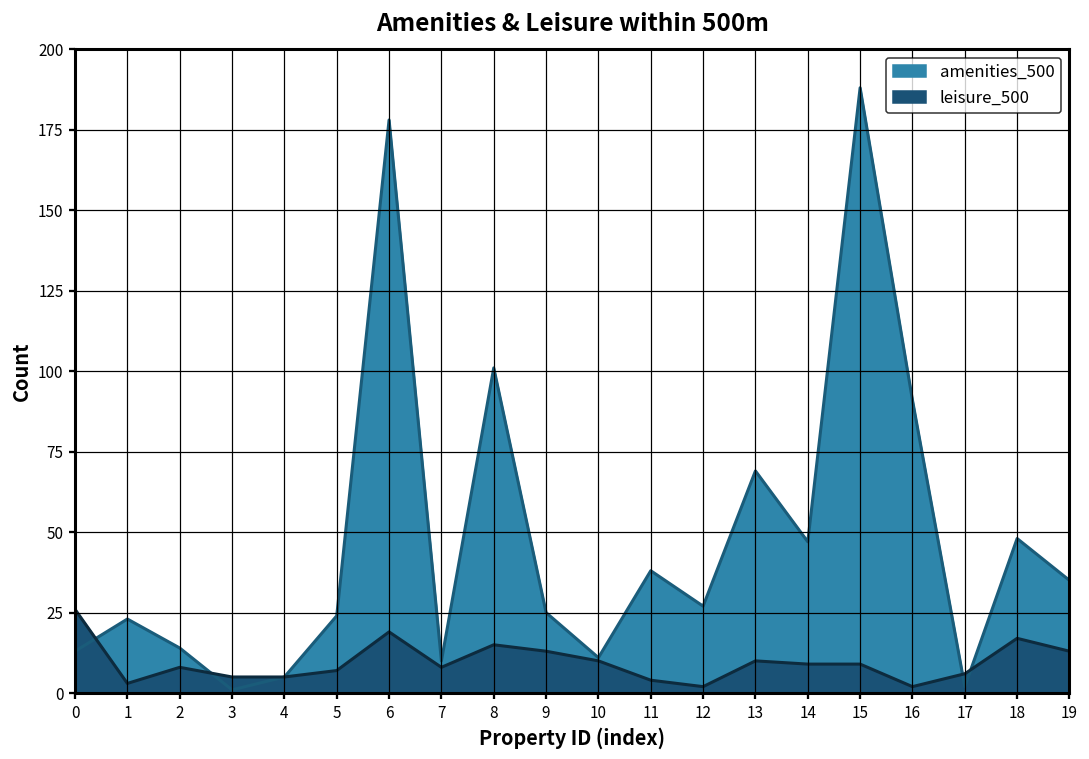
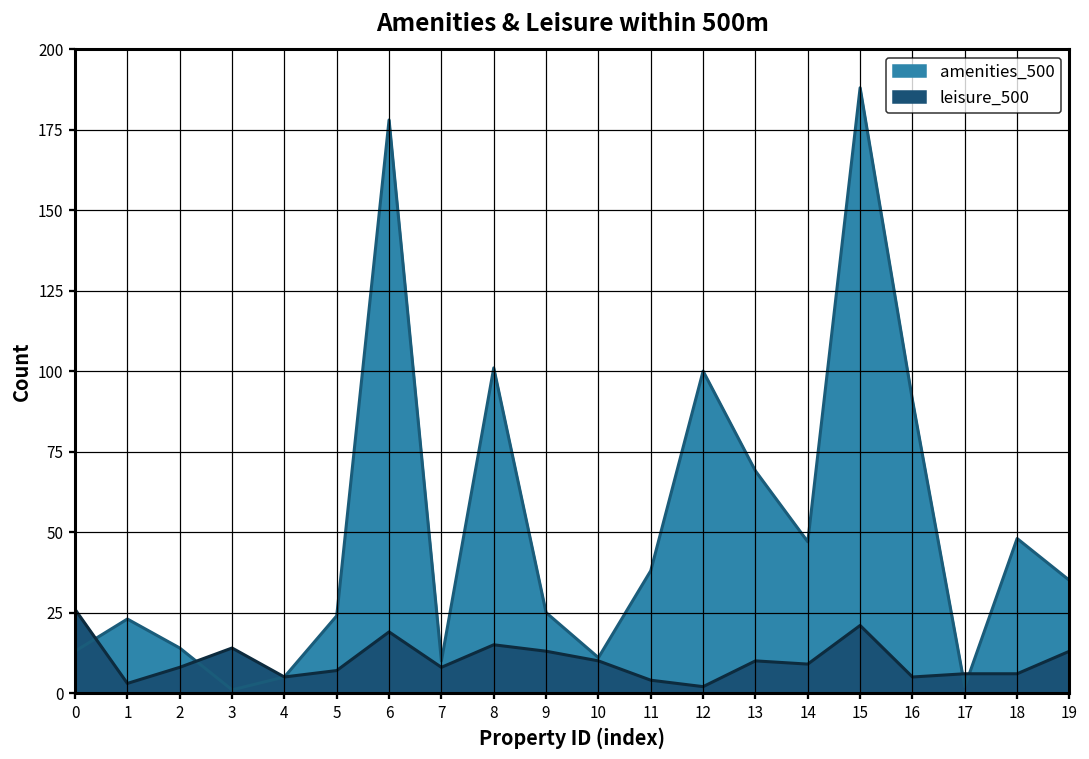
leisure_500, 3: 5 -> 14
amenities_500, 12: 27 -> 100
leisure_500, 15: 9 -> 21
leisure_500, 16: 2 -> 5
leisure_500, 18: 17 -> 6
